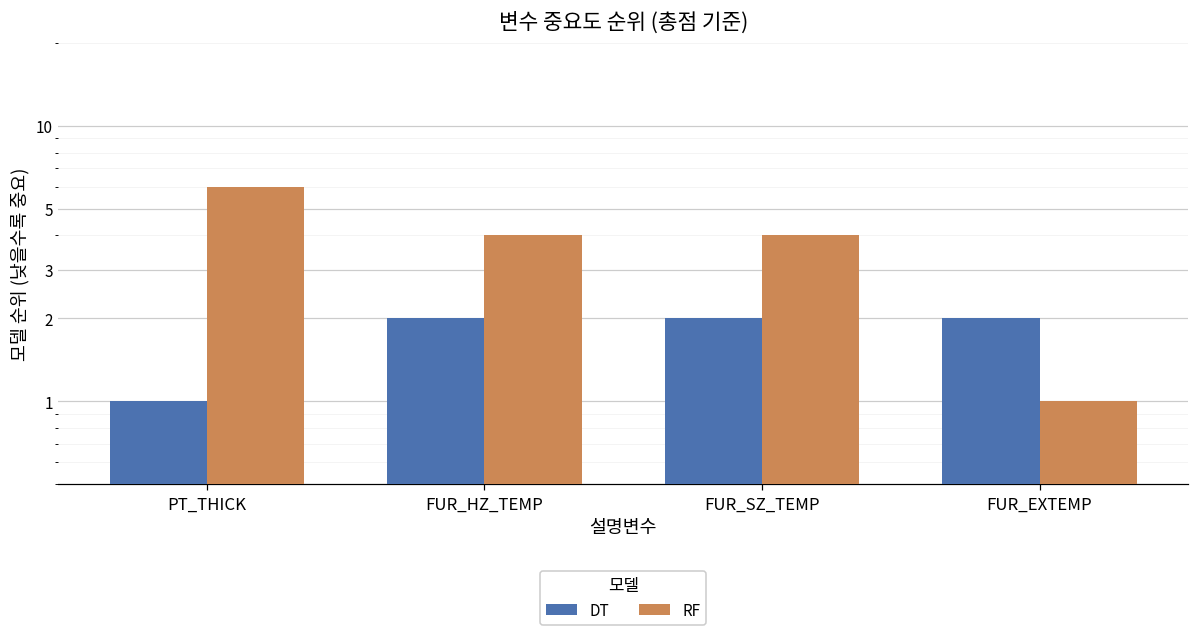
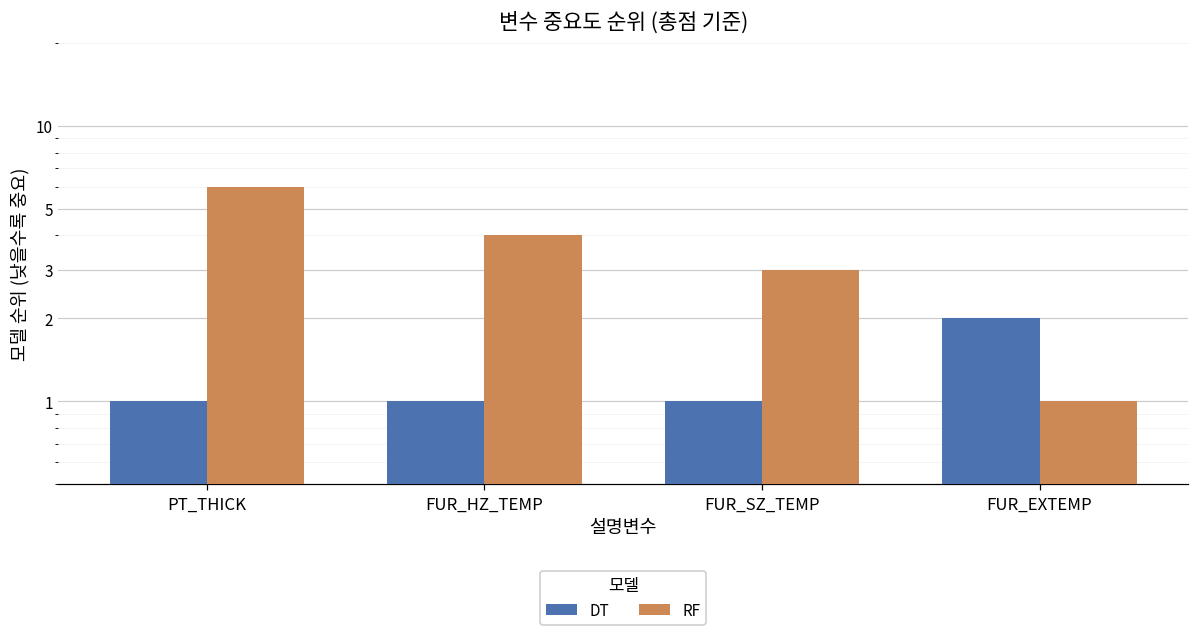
DT, FUR_HZ_TEMP: 2 -> 1
DT, FUR_SZ_TEMP: 2 -> 1
RF, FUR_SZ_TEMP: 4 -> 3
